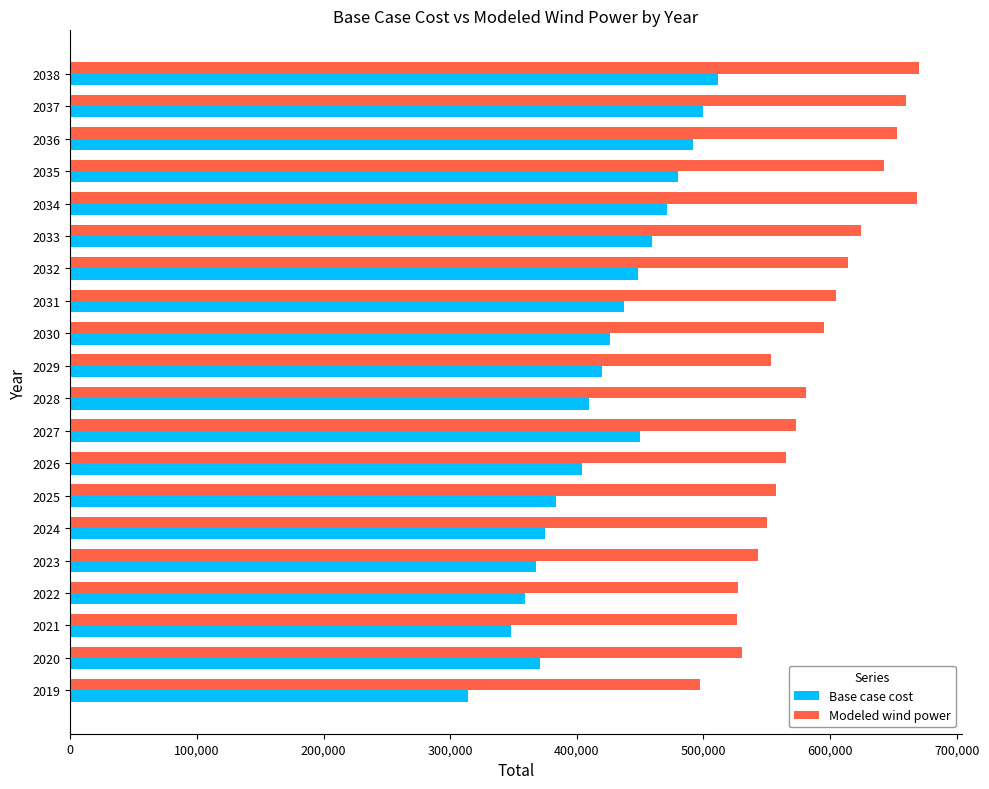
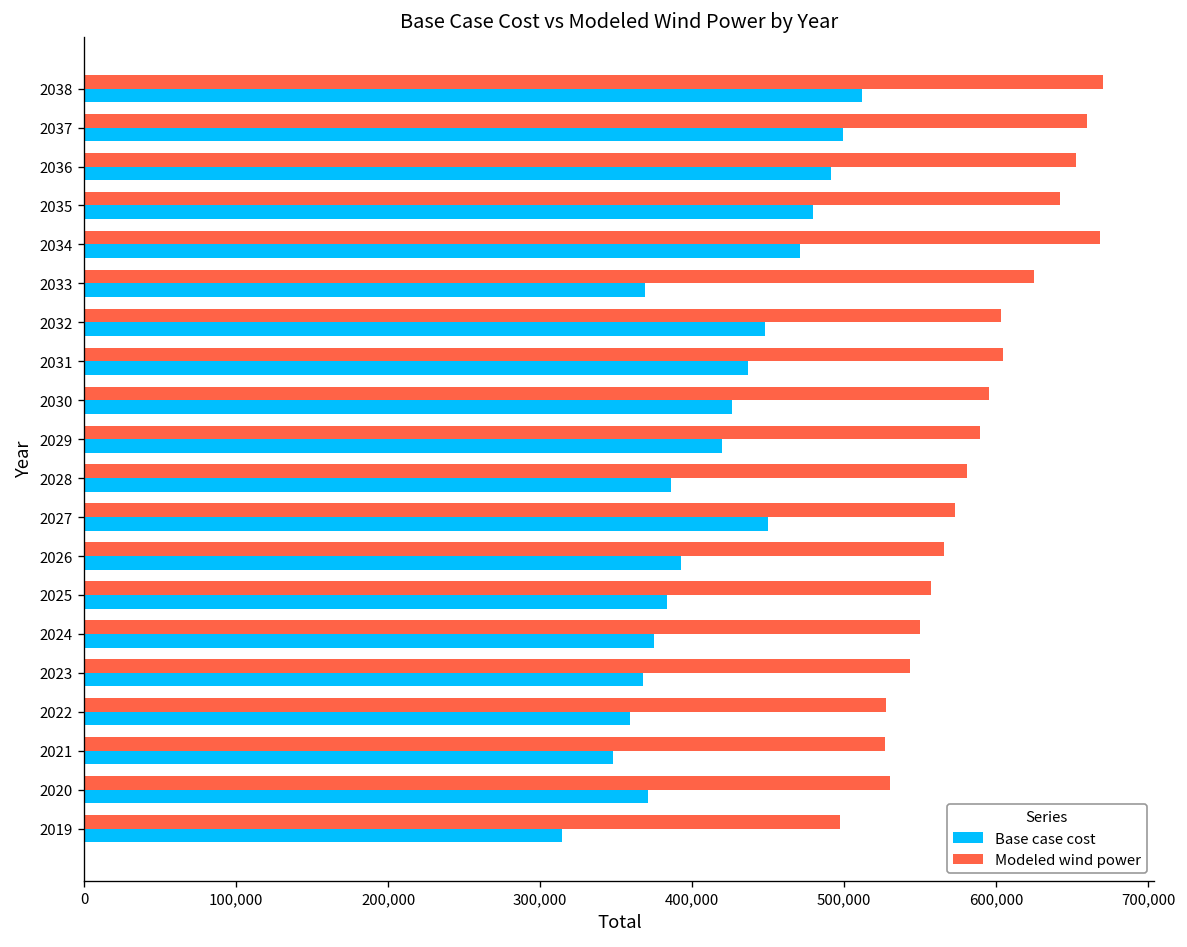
Base case cost, 2033: 460,000 -> 369,000
Modeled wind power, 2032: 615,000 -> 604,000
Modeled wind power, 2029: 553,000 -> 589,000
Base case cost, 2028: 410,000 -> 386,000
Base case cost, 2026: 404,000 -> 393,000
